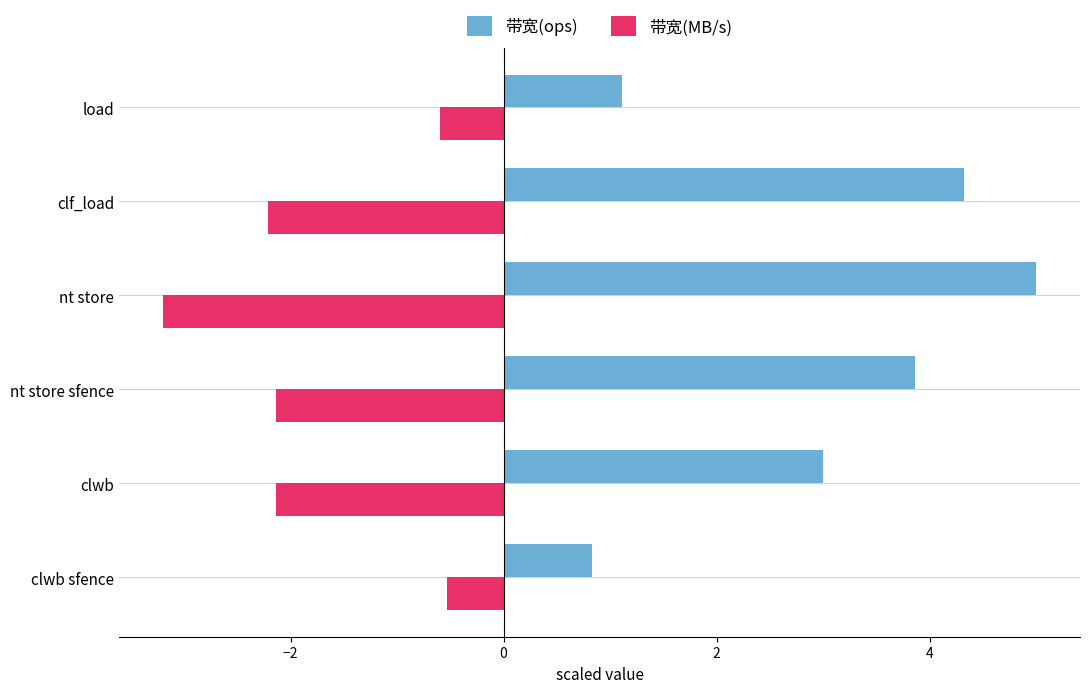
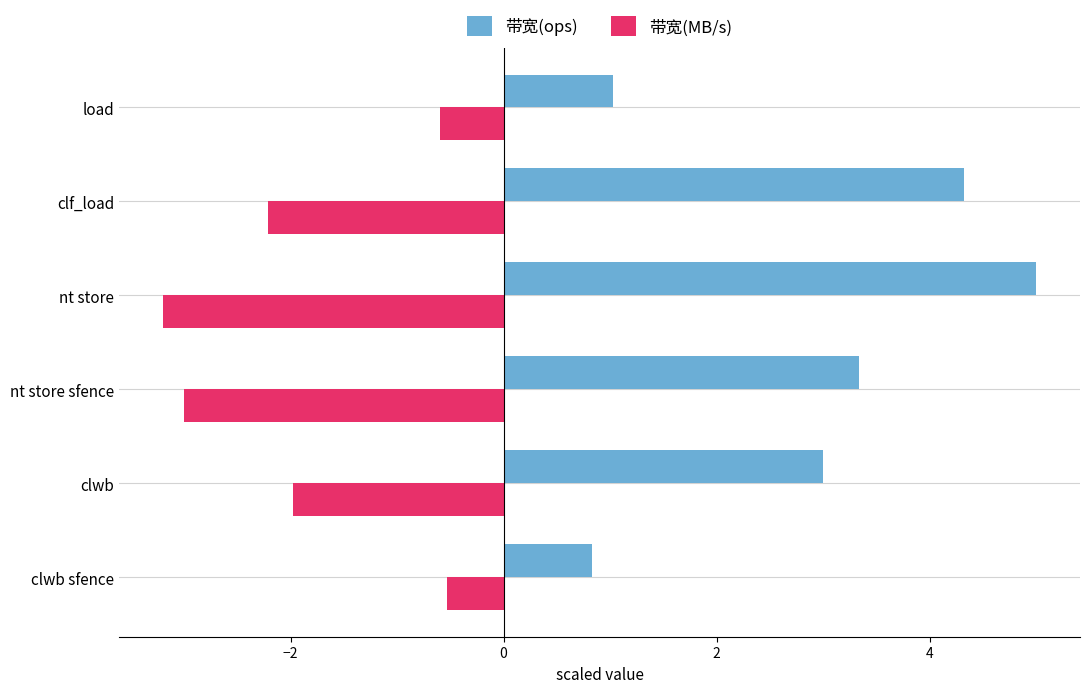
带宽(ops), load: 1.11 -> 1.03
带宽(ops), nt store sfence: 3.86 -> 3.33
带宽(MB/s), nt store sfence: -2.13 -> -3.00
带宽(MB/s), clwb: -2.13 -> -1.98
